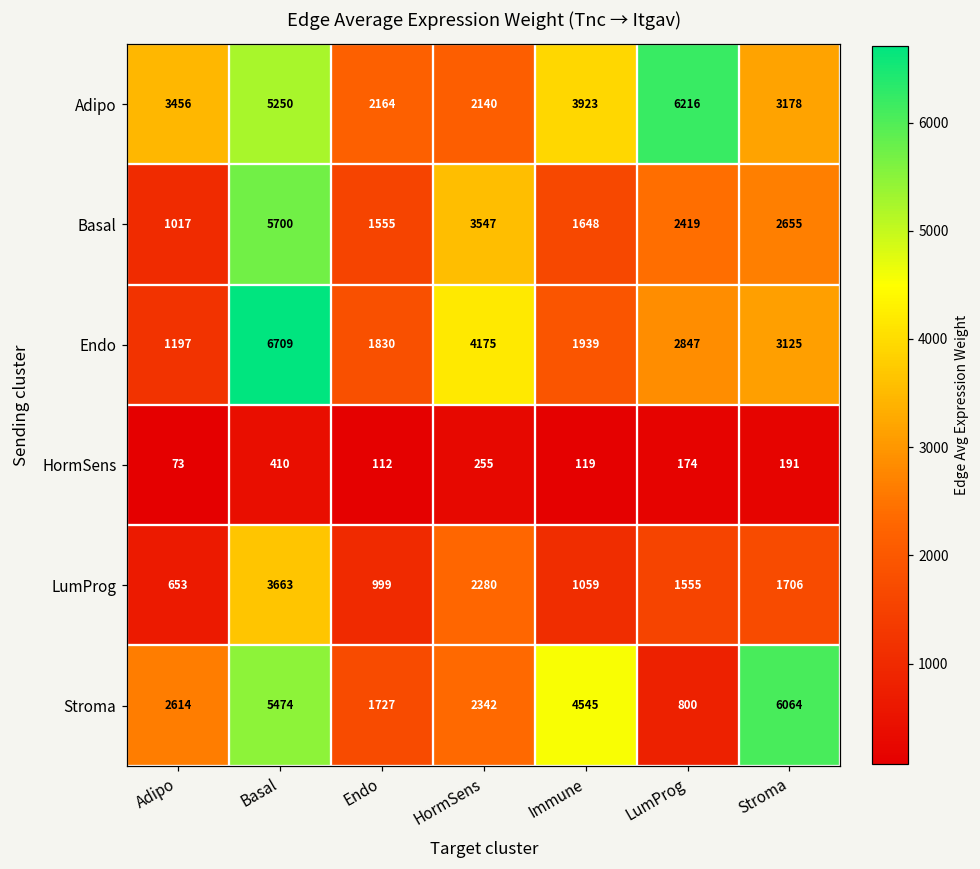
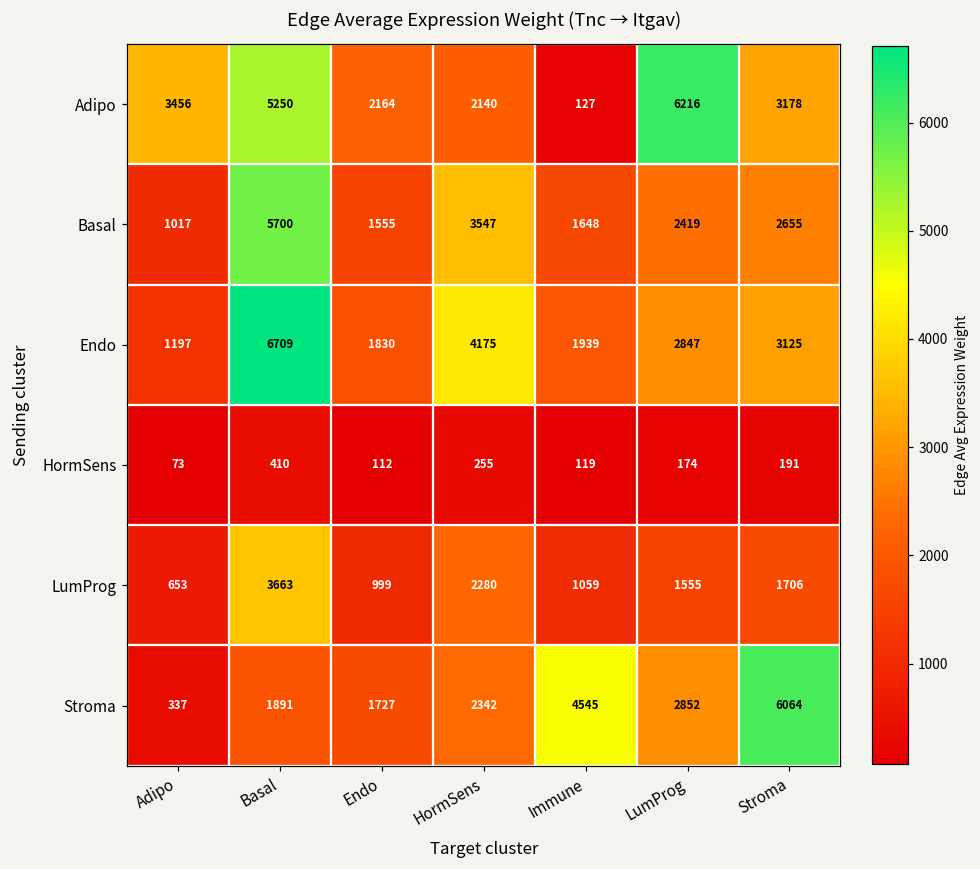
Adipo, Immune: 3923 -> 127
Stroma, Adipo: 2614 -> 337
Stroma, Basal: 5474 -> 1891
Stroma, LumProg: 800 -> 2852
